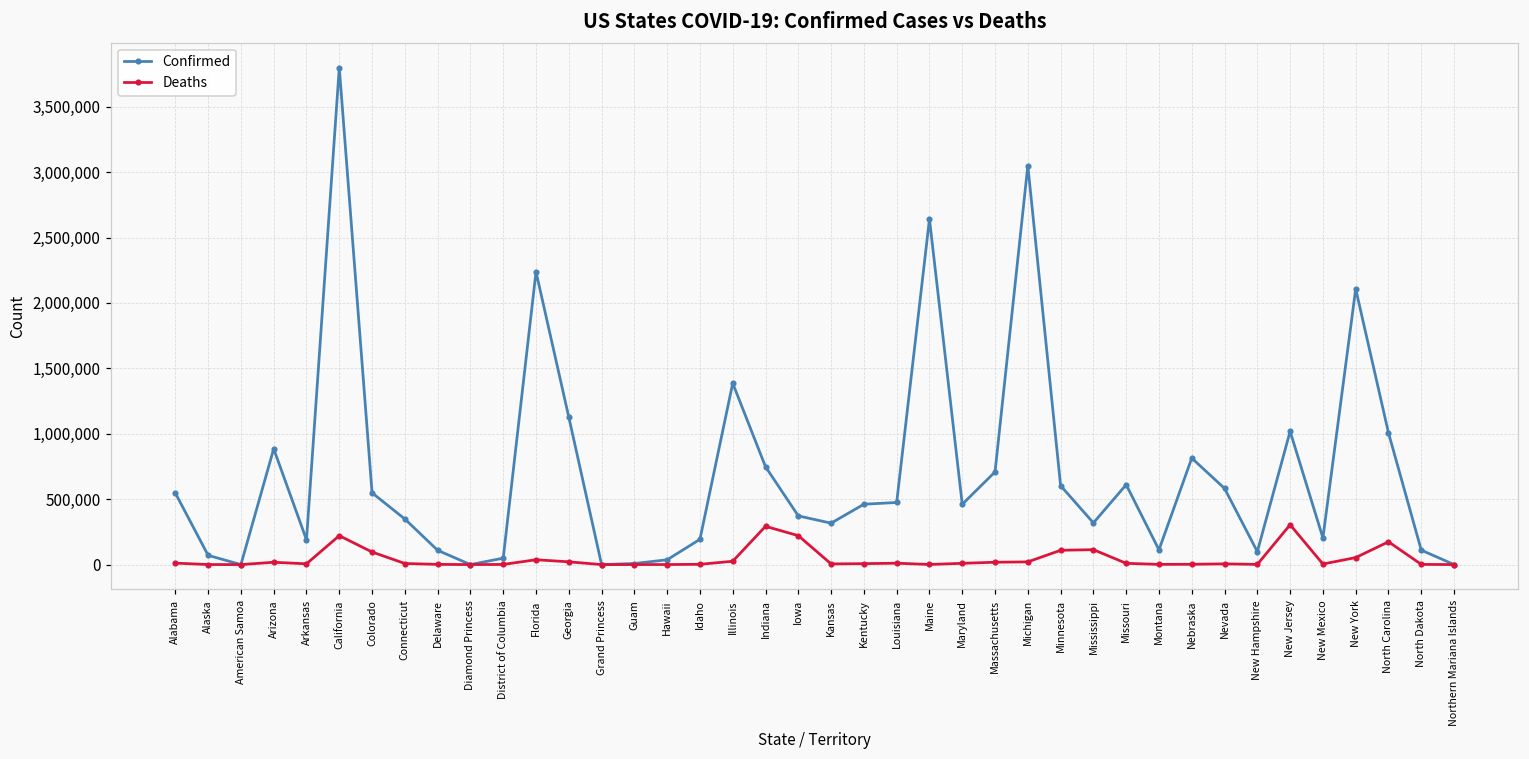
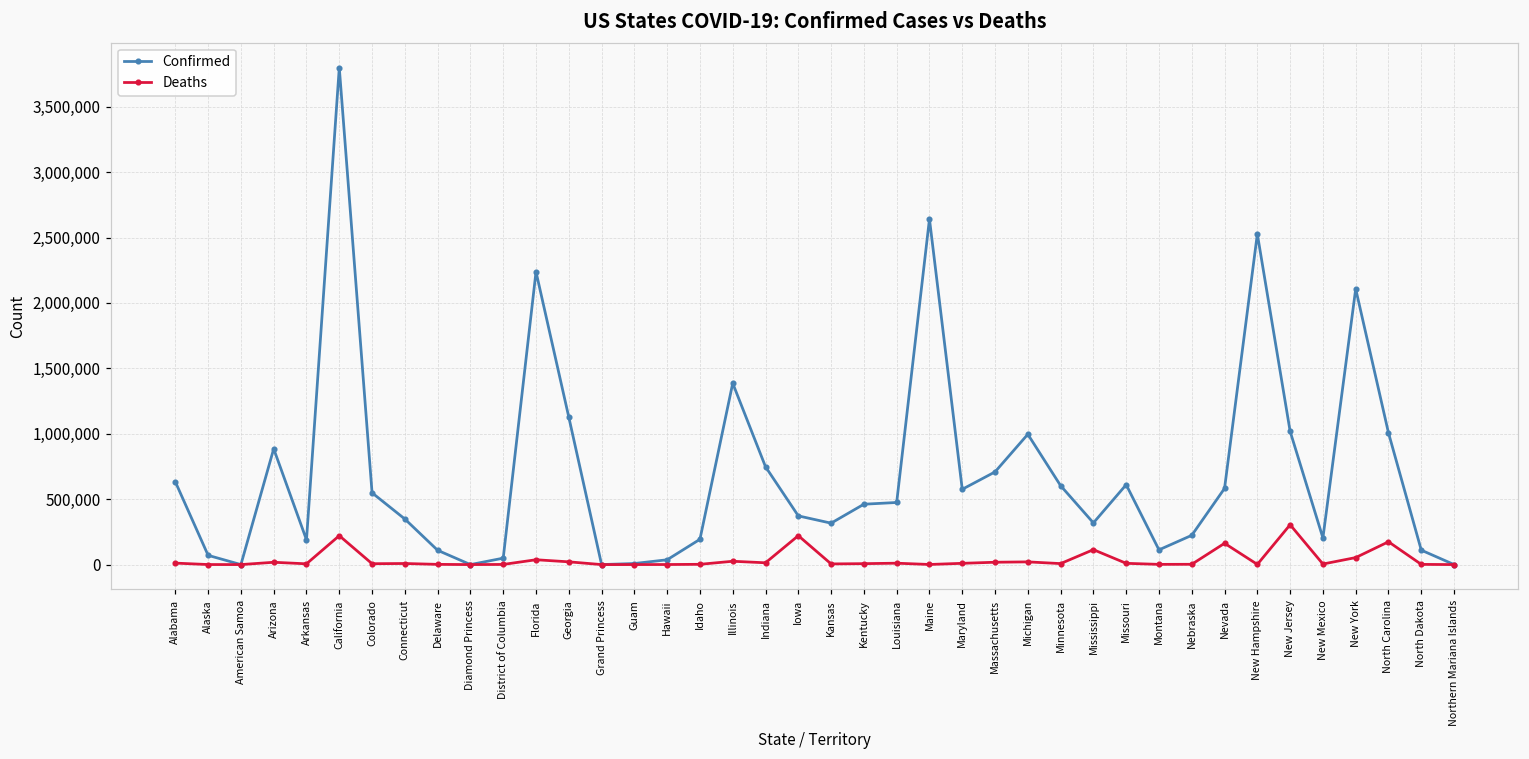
Confirmed, Alabama: 550,000 -> 630,000
Deaths, Colorado: 100,000 -> 10,000
Deaths, Indiana: 290,000 -> 10,000
Confirmed, Maryland: 460,000 -> 580,000
Confirmed, Michigan: 3,050,000 -> 1,000,000
Deaths, Minnesota: 110,000 -> 10,000
Confirmed, Nebraska: 810,000 -> 220,000
Deaths, Nevada: 10,000 -> 160,000
Confirmed, New Hampshire: 100,000 -> 2,530,000
